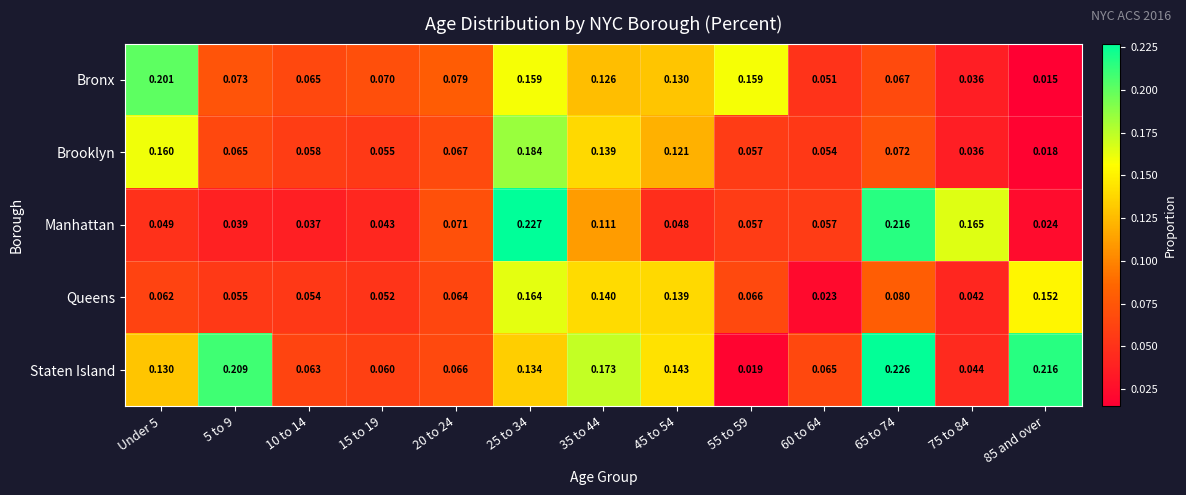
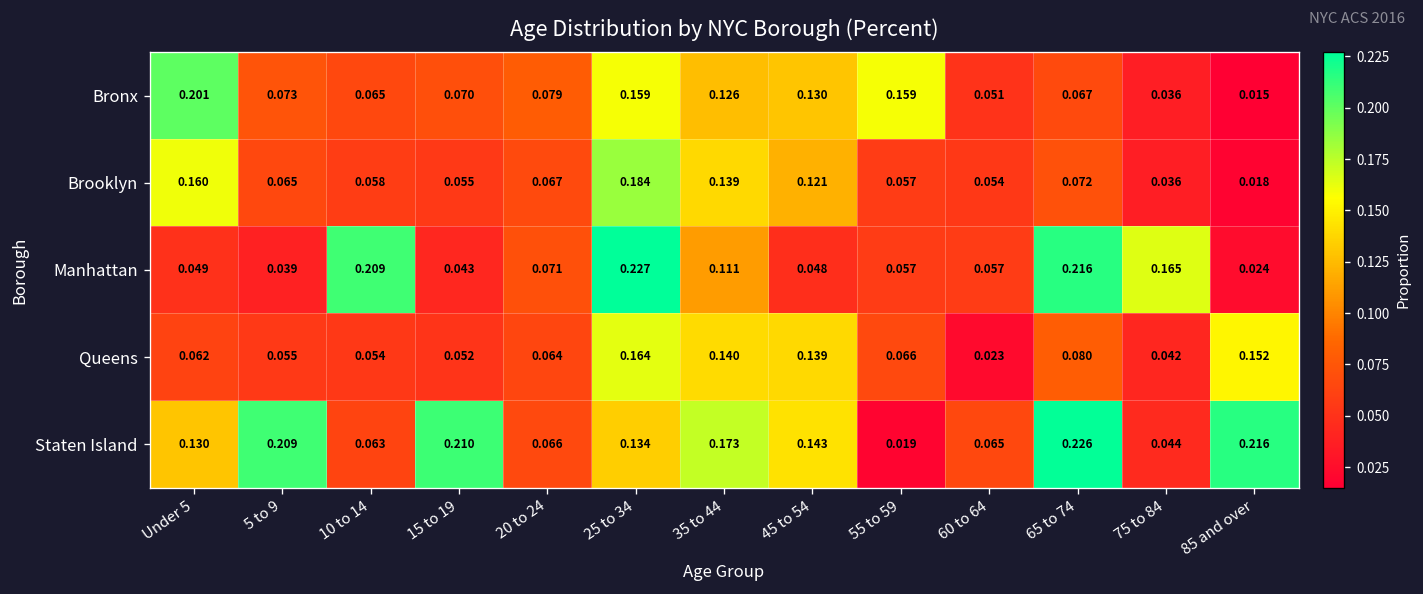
Manhattan, 10 to 14: 0.037 -> 0.209
Staten Island, 15 to 19: 0.060 -> 0.210
